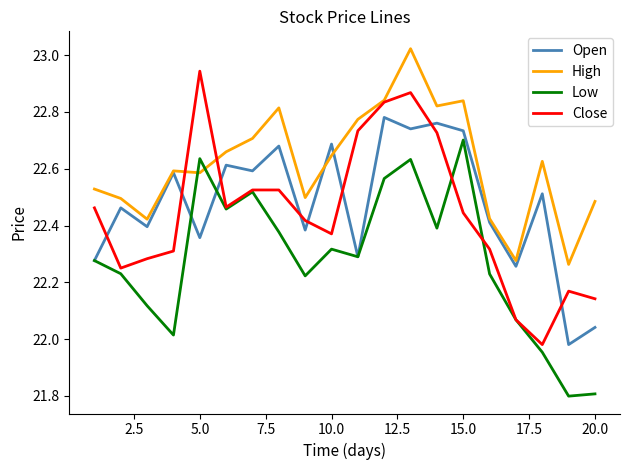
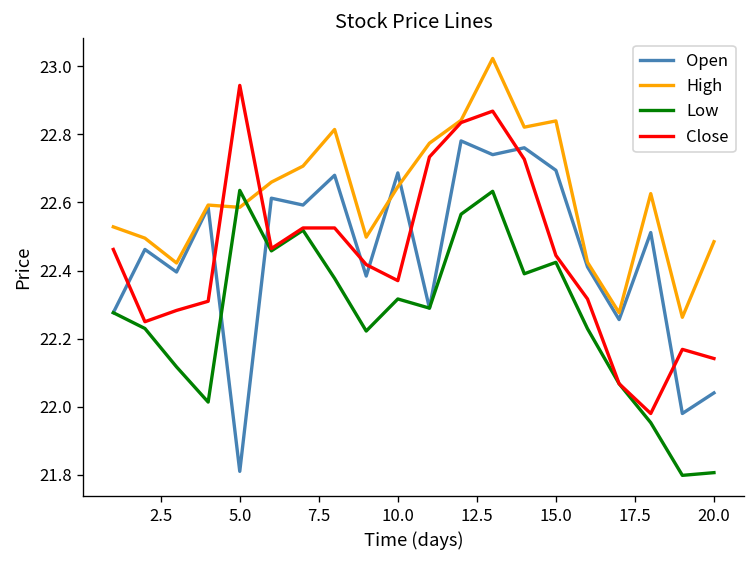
Open, 5.0: 22.36 -> 21.81
Open, 15.0: 22.73 -> 22.69
Low, 15.0: 22.70 -> 22.42
